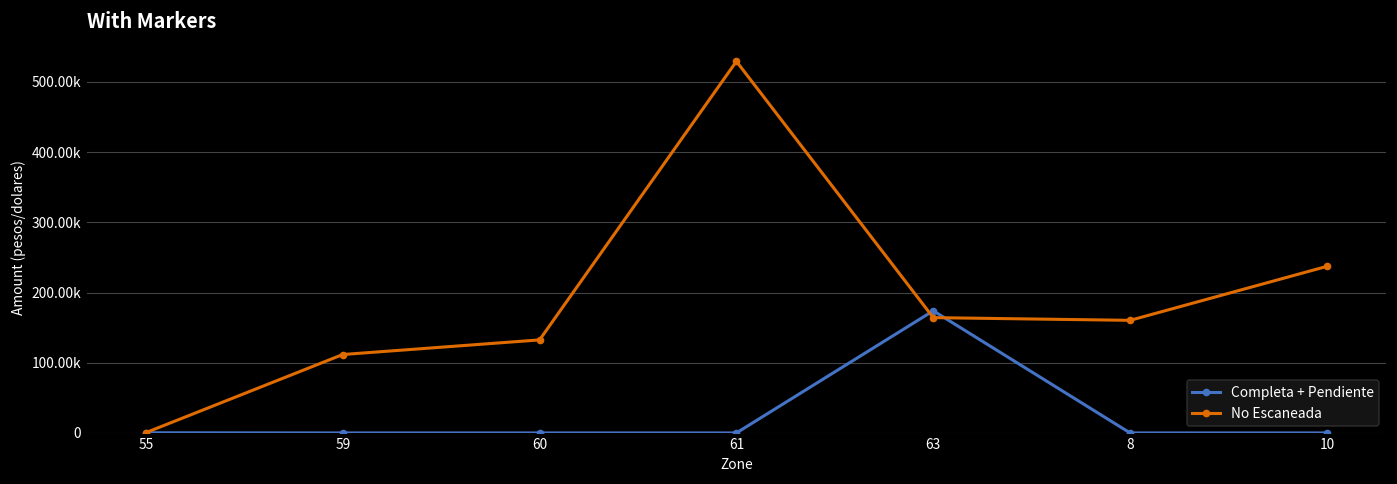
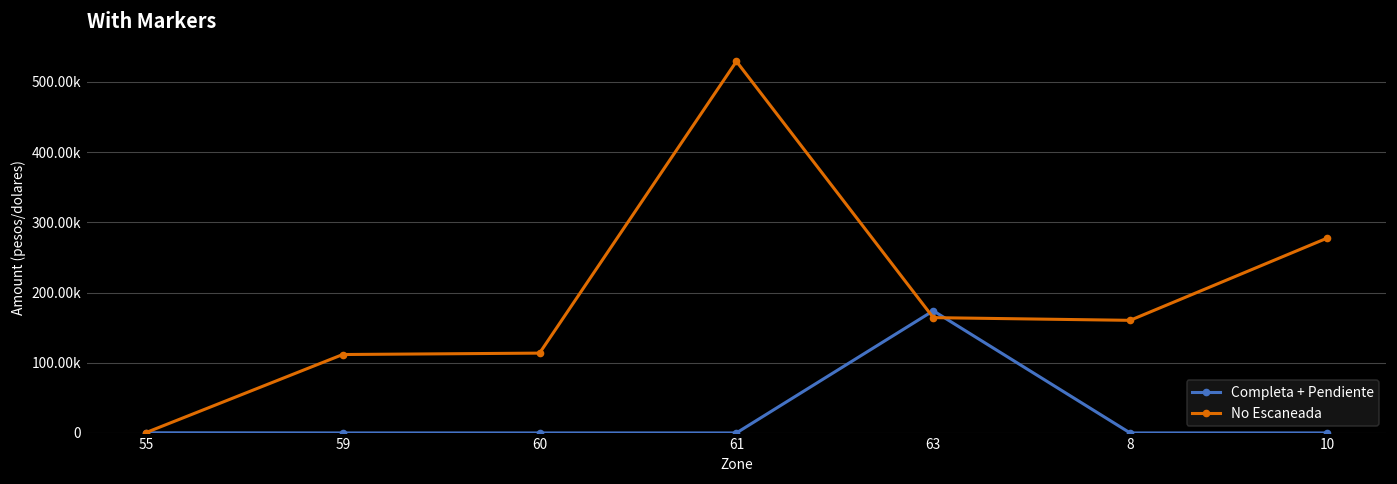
No Escaneada, 60: 130000 -> 110000
No Escaneada, 10: 240000 -> 280000
